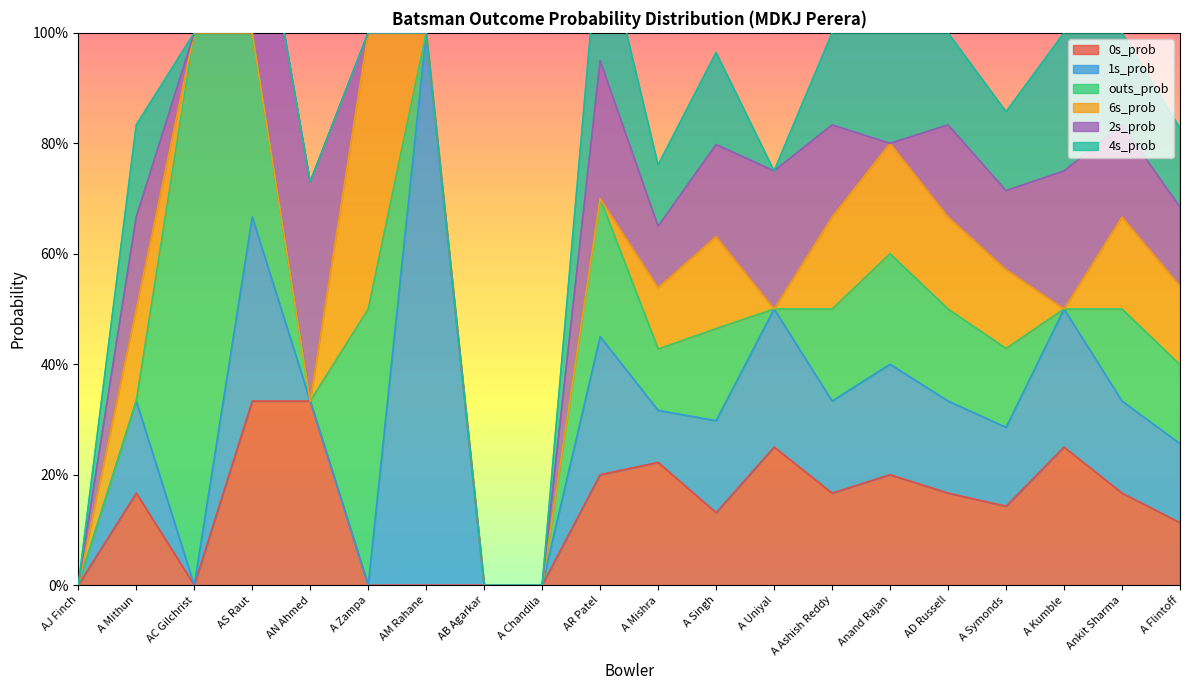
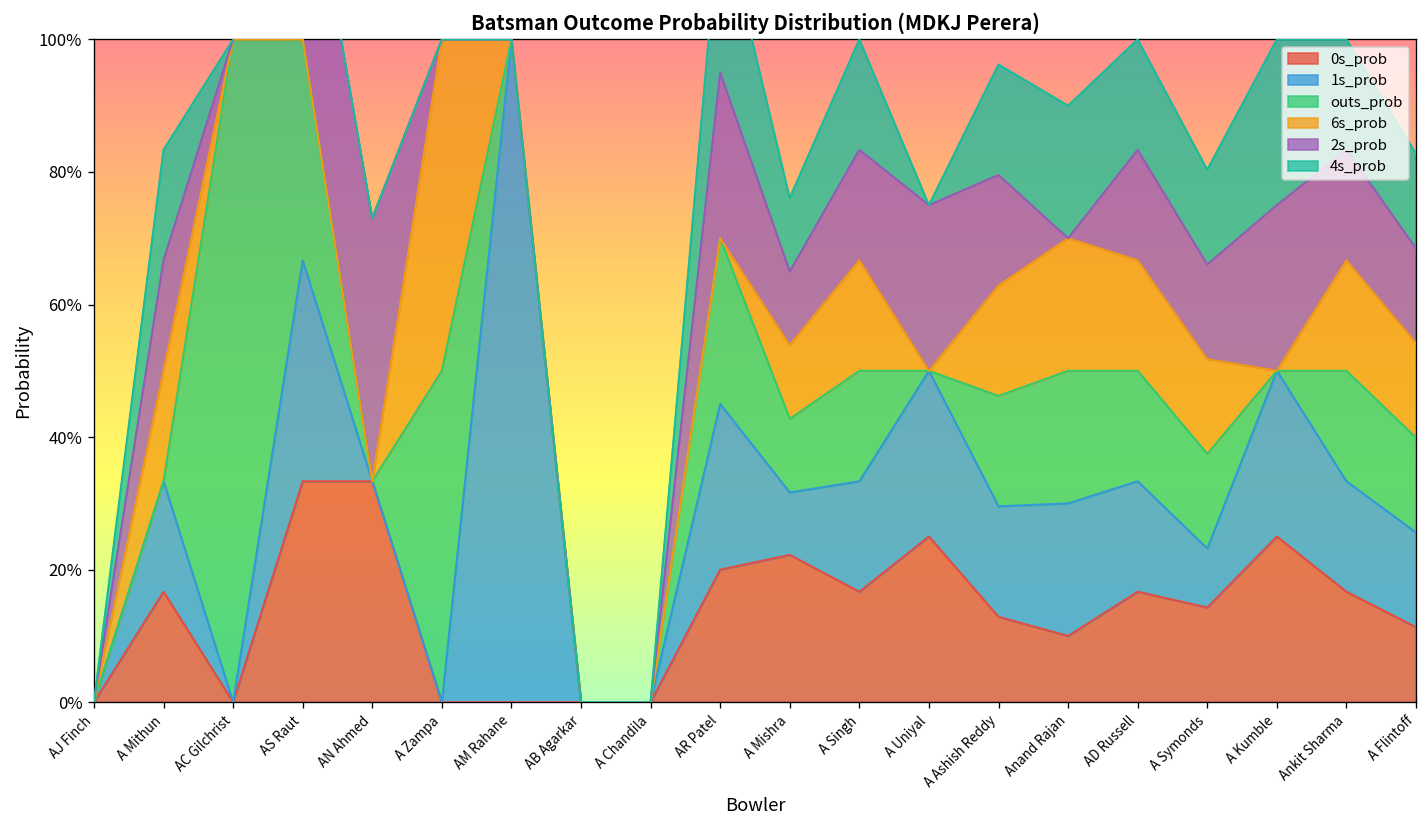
0s_prob, A Singh: 13% -> 17%
0s_prob, A Ashish Reddy: 17% -> 13%
0s_prob, Anand Rajan: 20% -> 10%
1s_prob, A Symonds: 14% -> 9%
